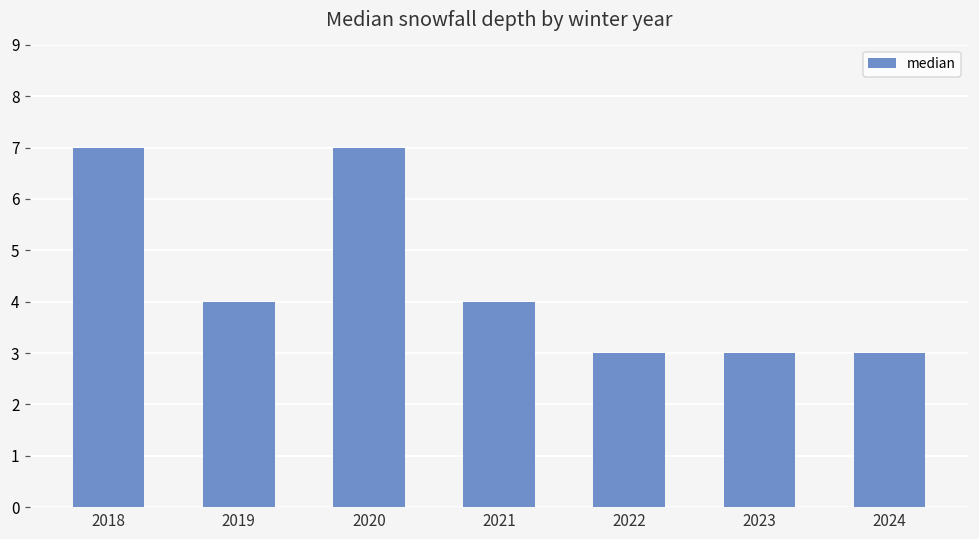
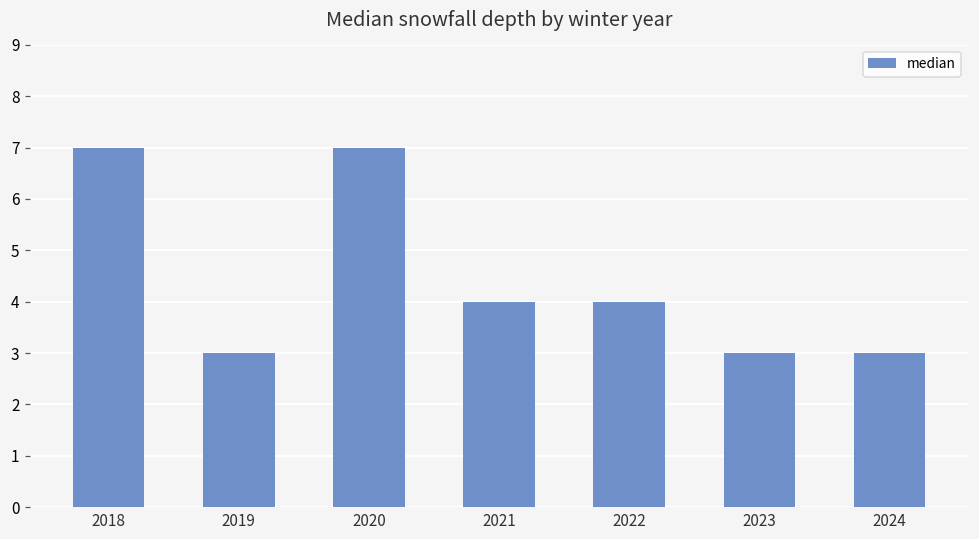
2019: 4 -> 3
2022: 3 -> 4
